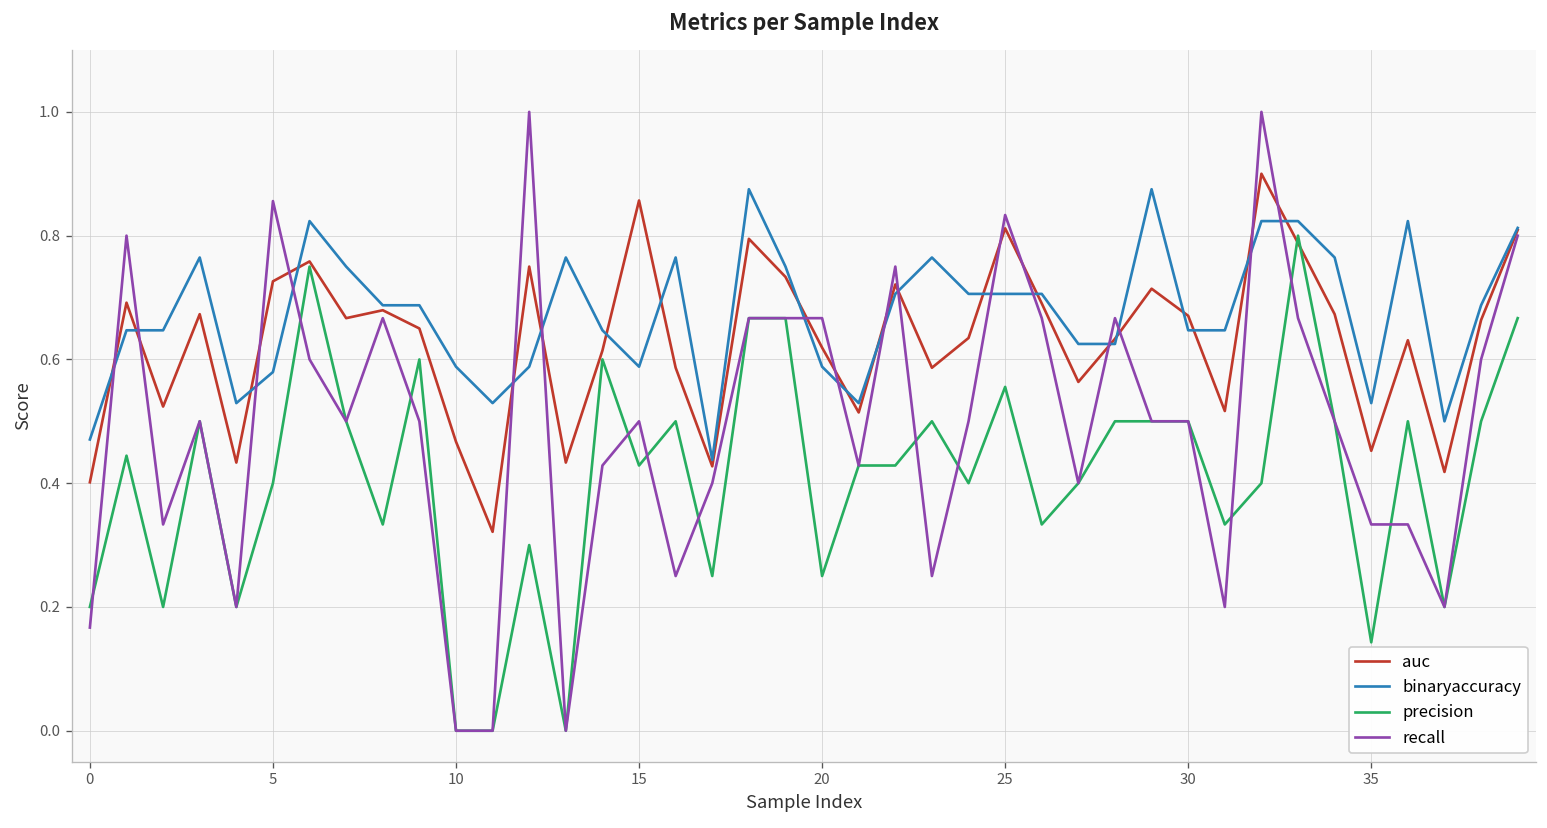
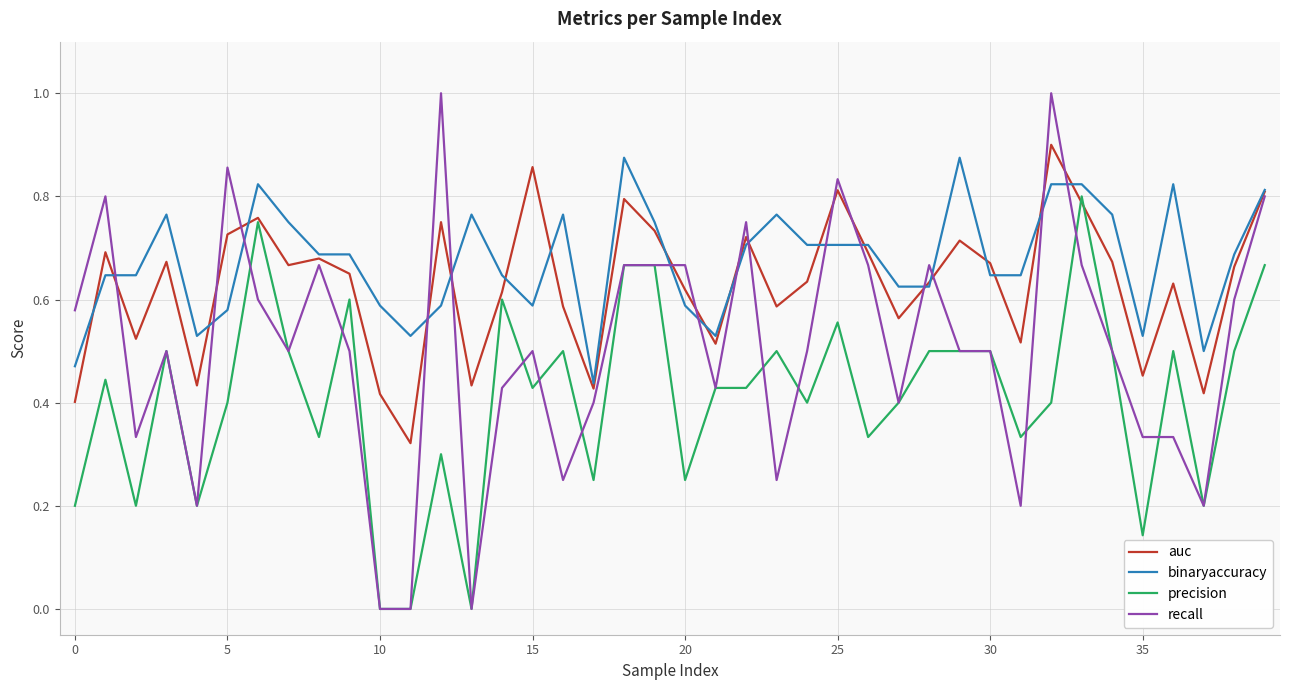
recall, 0: 0.17 -> 0.58
auc, 10: 0.47 -> 0.42
